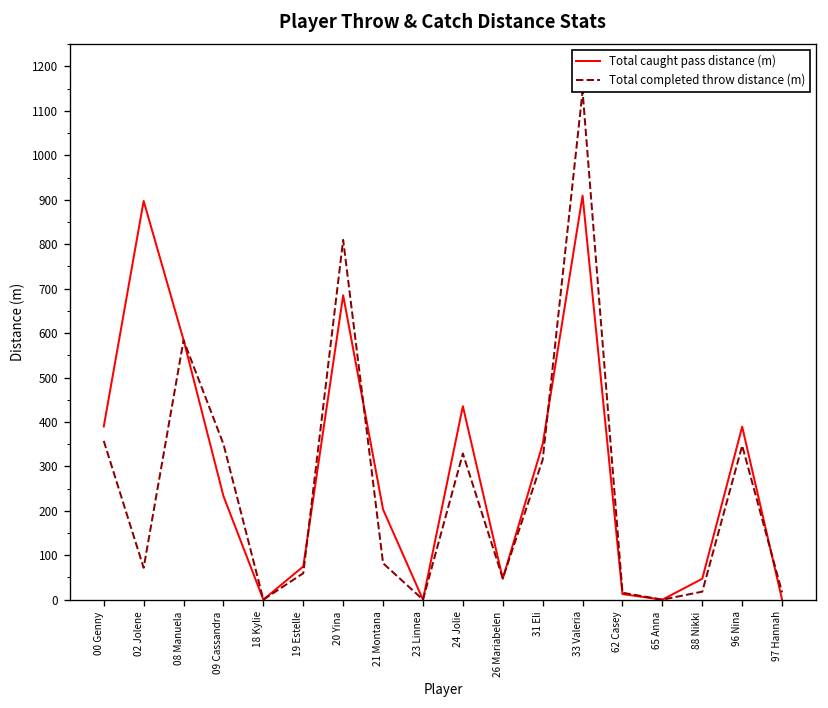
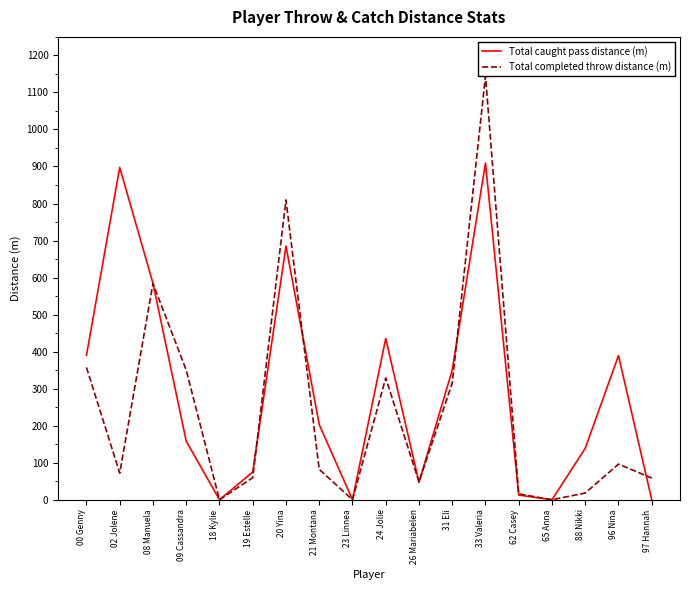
Total caught pass distance (m), 09 Cassandra: 230 -> 160
Total caught pass distance (m), 88 Nikki: 50 -> 140
Total completed throw distance (m), 96 Nina: 350 -> 100
Total completed throw distance (m), 97 Hannah: 20 -> 60
